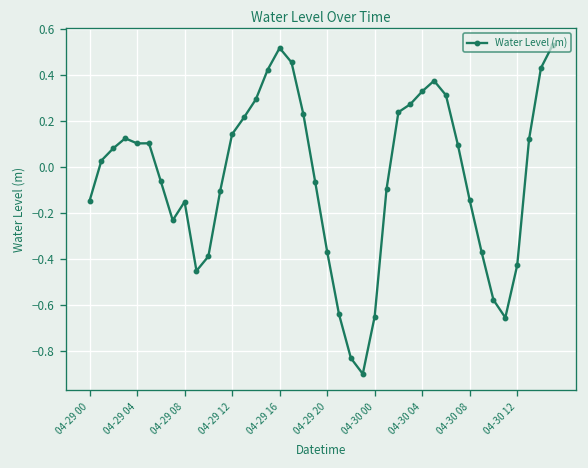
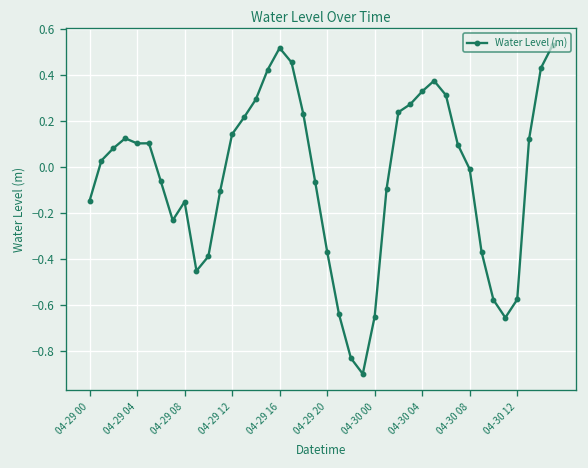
04-30 08: -0.15 -> -0.01
04-30 12: -0.43 -> -0.58
